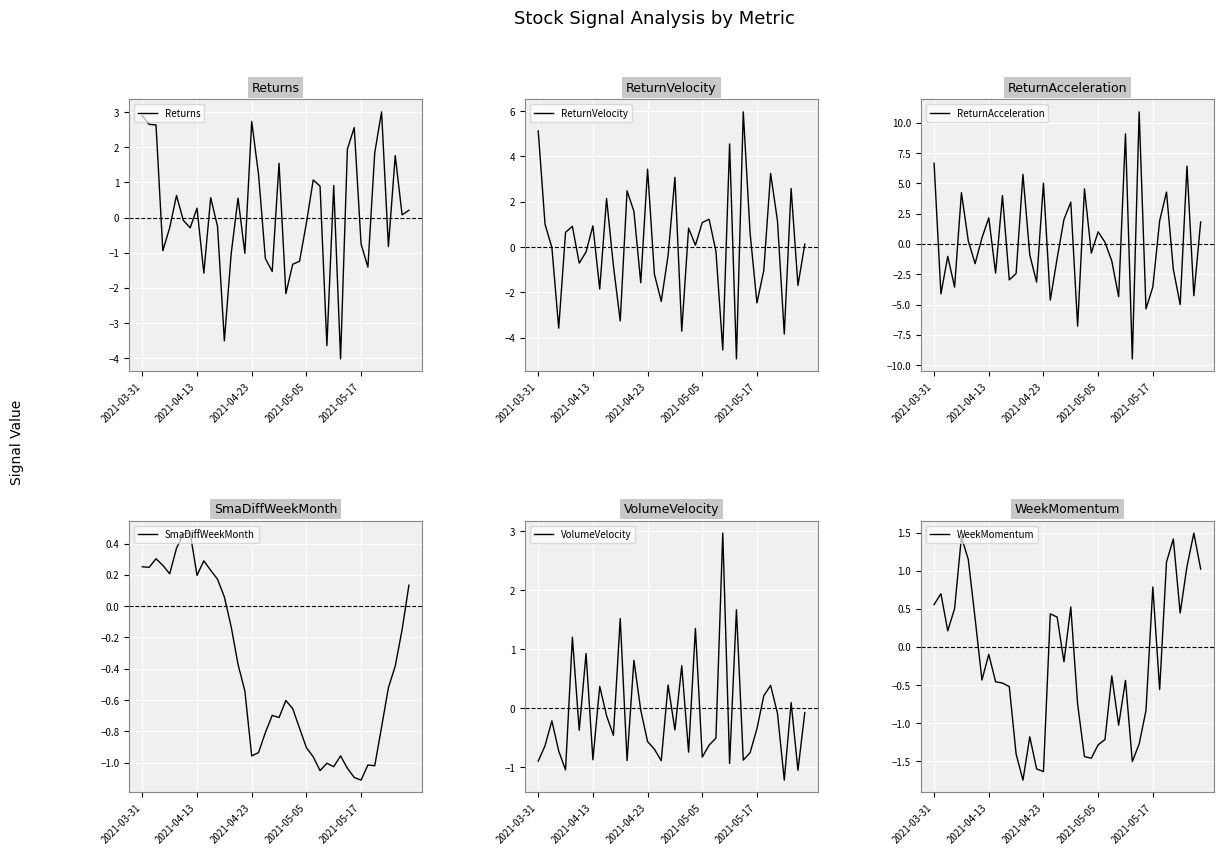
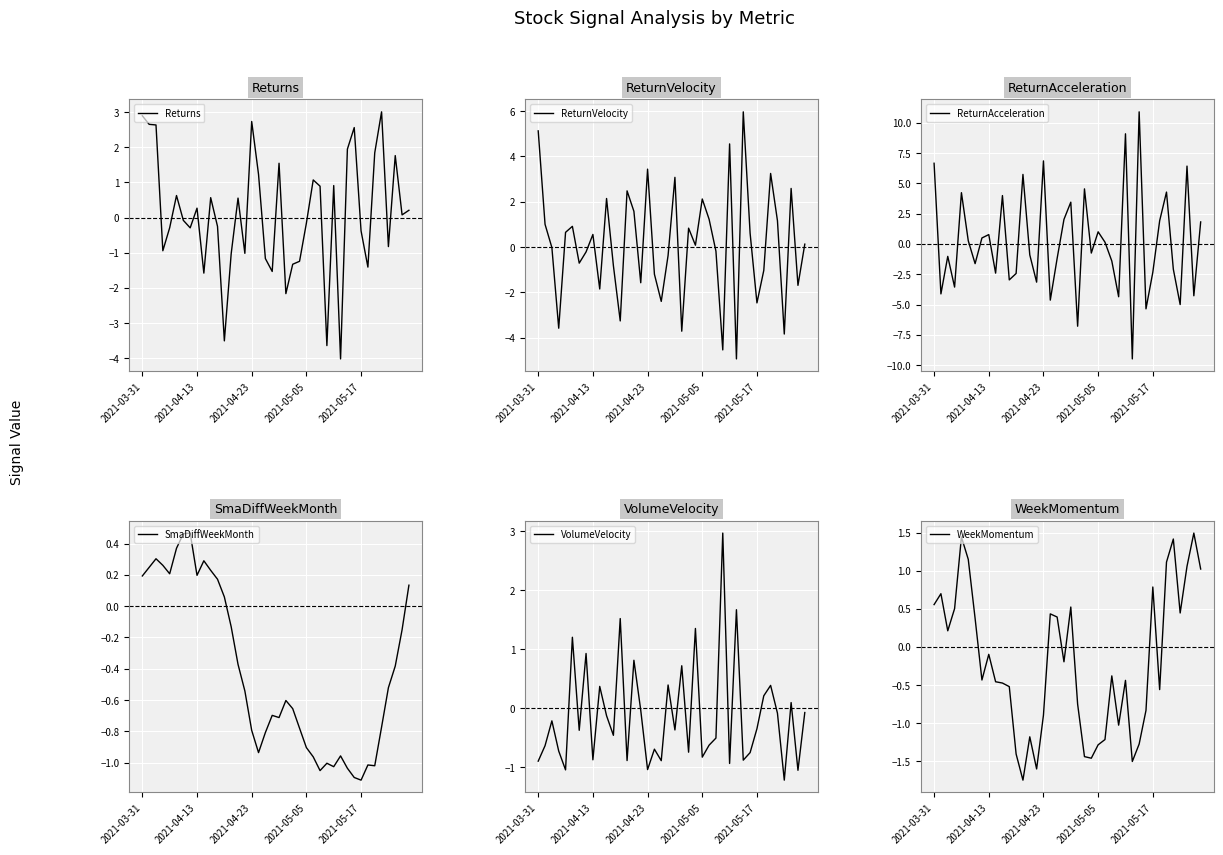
Returns, 2021-05-17: -0.8 -> -0.4
ReturnVelocity, 2021-04-13: 0.9 -> 0.6
ReturnVelocity, 2021-05-05: 1.1 -> 2.1
ReturnAcceleration, 2021-04-13: 2.2 -> 0.8
ReturnAcceleration, 2021-04-23: 5.0 -> 6.9
ReturnAcceleration, 2021-05-17: -3.6 -> -2.3
SmaDiffWeekMonth, 2021-03-31: 0.25 -> 0.19
SmaDiffWeekMonth, 2021-04-23: -0.96 -> -0.79
VolumeVelocity, 2021-04-23: -0.6 -> -1.0
WeekMomentum, 2021-04-23: -1.6 -> -0.9
